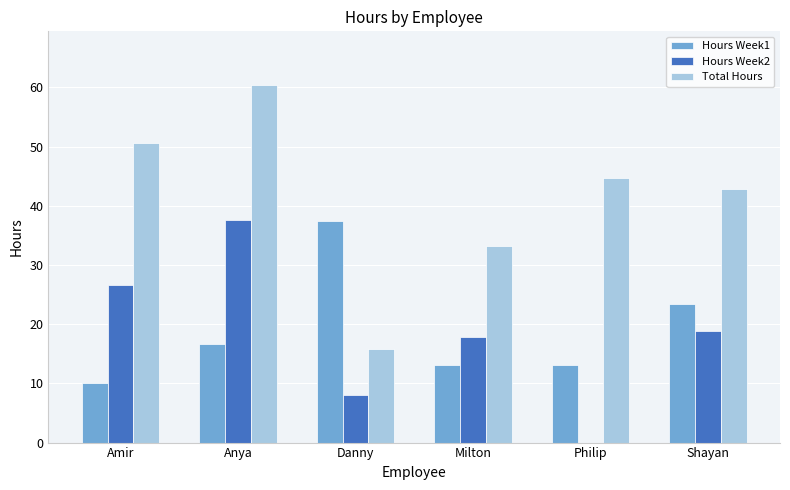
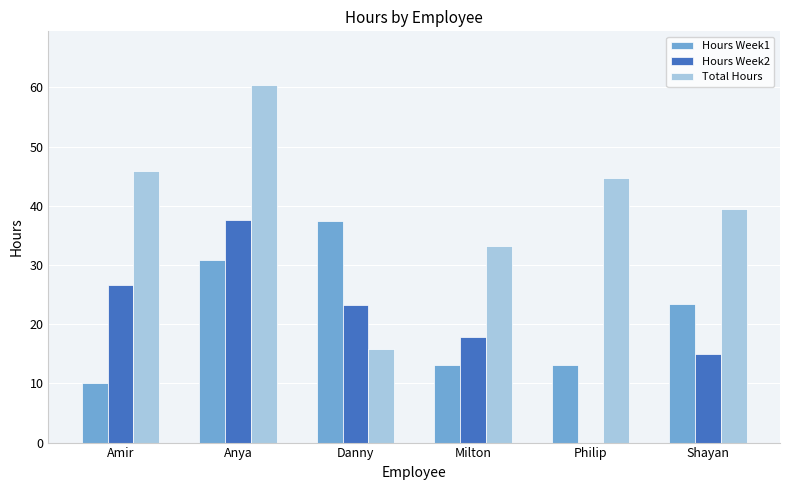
Total Hours, Amir: 51 -> 46
Hours Week1, Anya: 17 -> 31
Hours Week2, Danny: 8 -> 23
Hours Week2, Shayan: 19 -> 15
Total Hours, Shayan: 43 -> 40
